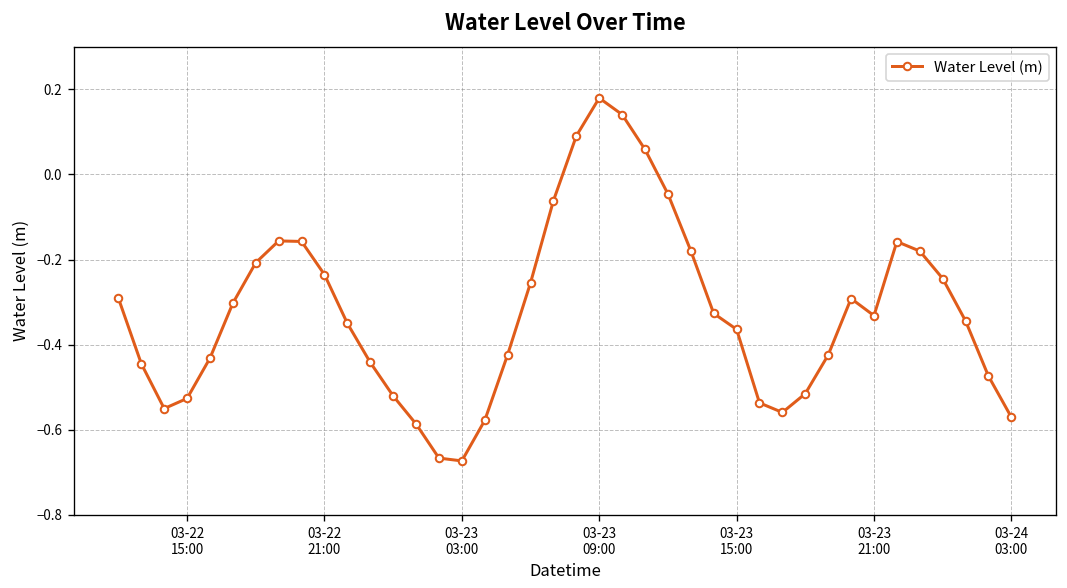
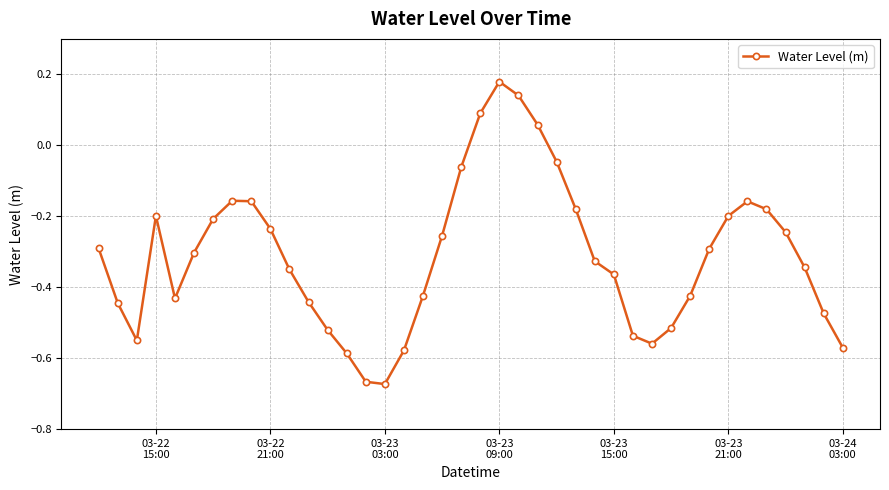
03-22 15:00: -0.53 -> -0.20
03-23 21:00: -0.33 -> -0.20
